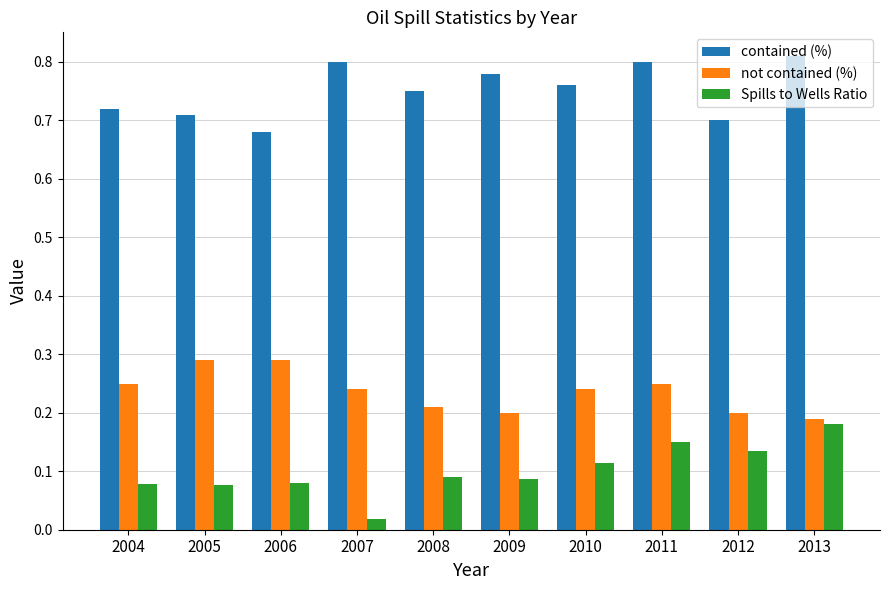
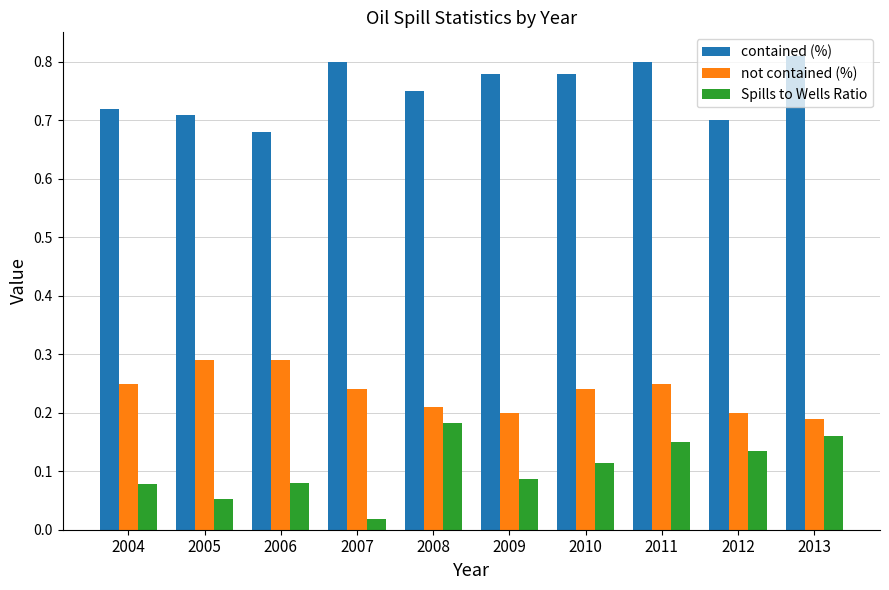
Spills to Wells Ratio, 2005: 0.08 -> 0.05
Spills to Wells Ratio, 2008: 0.09 -> 0.18
contained (%), 2010: 0.76 -> 0.78
Spills to Wells Ratio, 2013: 0.18 -> 0.16
